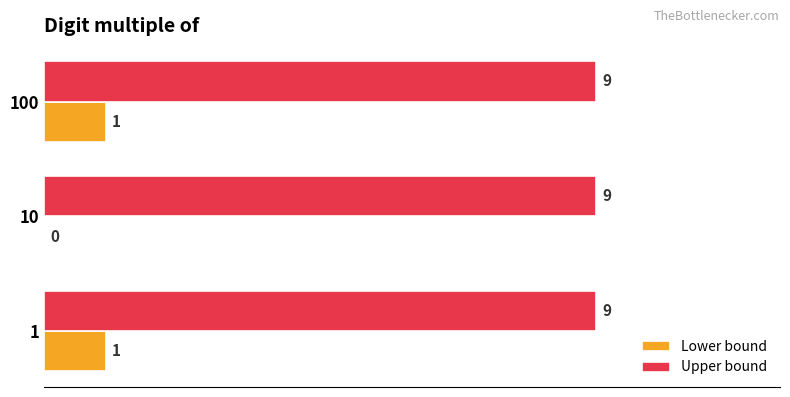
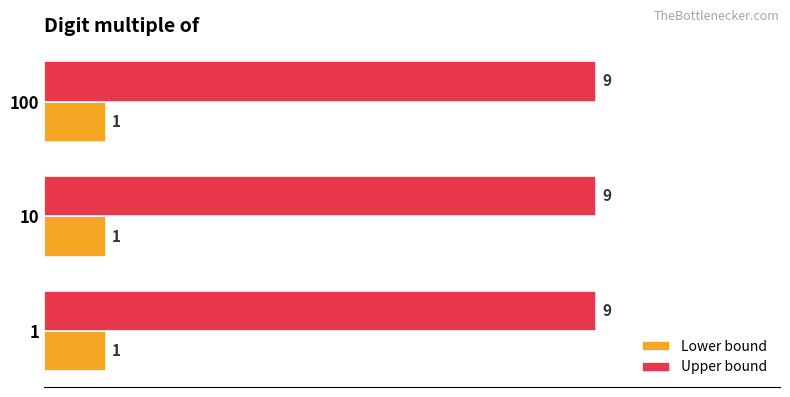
Lower bound, 10: 0 -> 1
